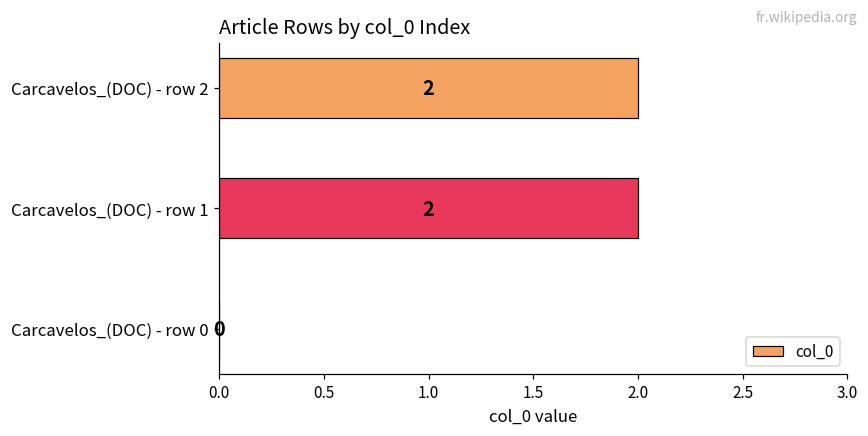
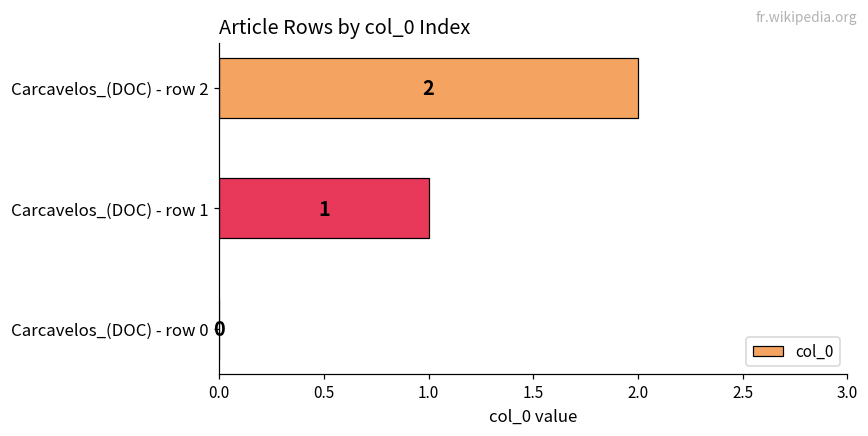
Carcavelos_(DOC) - row 1: 2 -> 1
